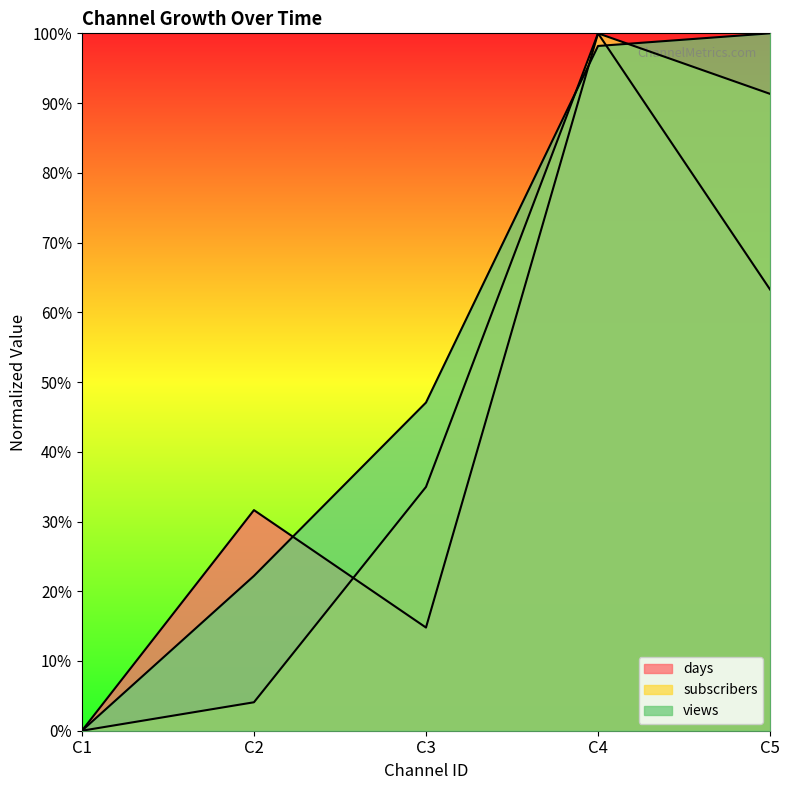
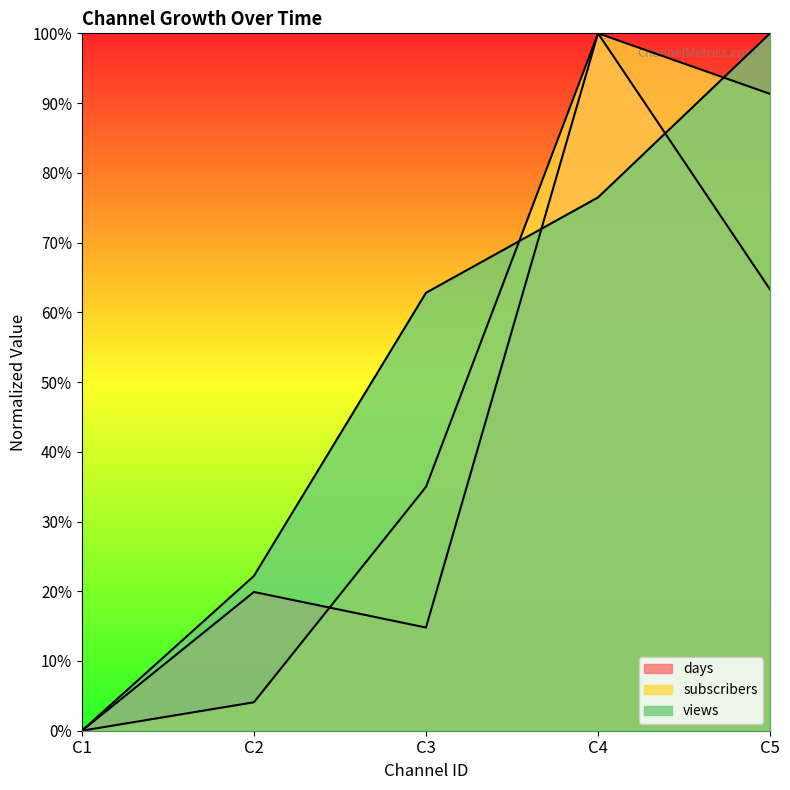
days, C2: 32% -> 20%
views, C3: 47% -> 63%
views, C4: 98% -> 76%
